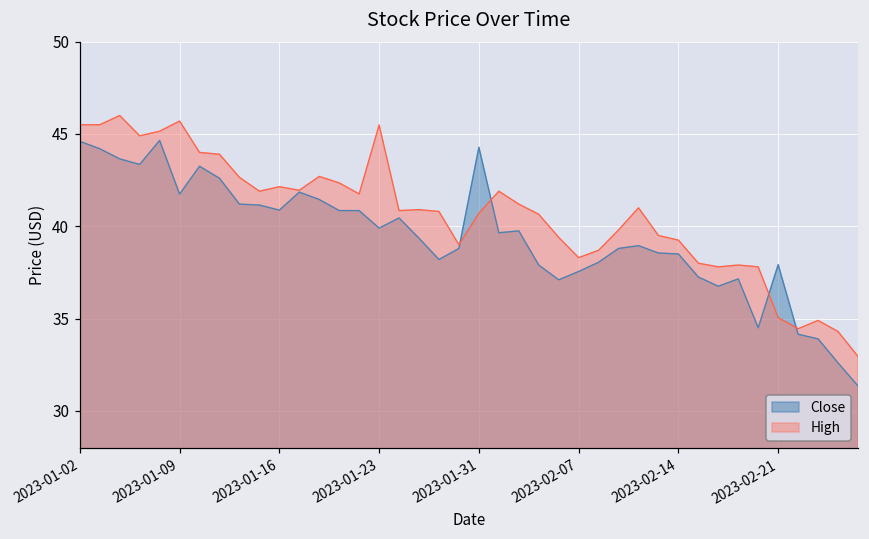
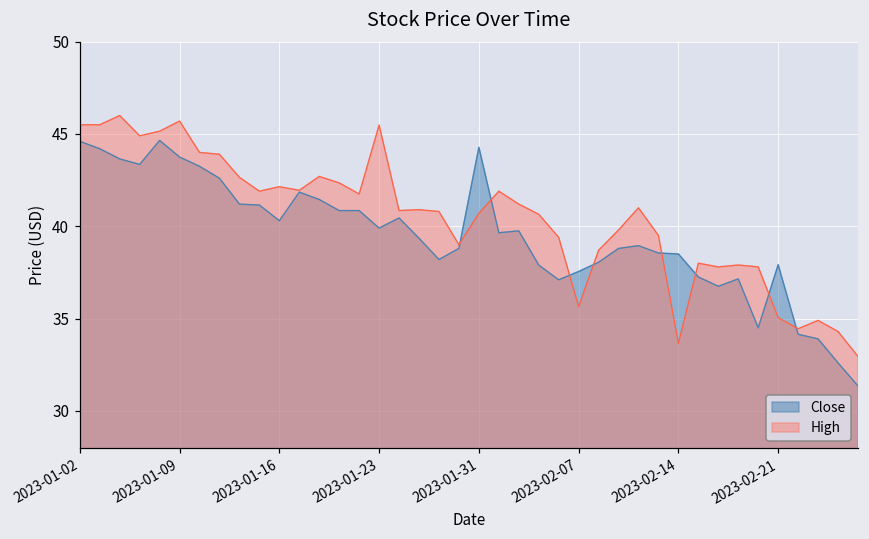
Close, 2023-01-09: 41.7 -> 43.8
Close, 2023-01-16: 40.9 -> 40.3
High, 2023-02-07: 38.3 -> 35.6
High, 2023-02-14: 39.3 -> 33.7
